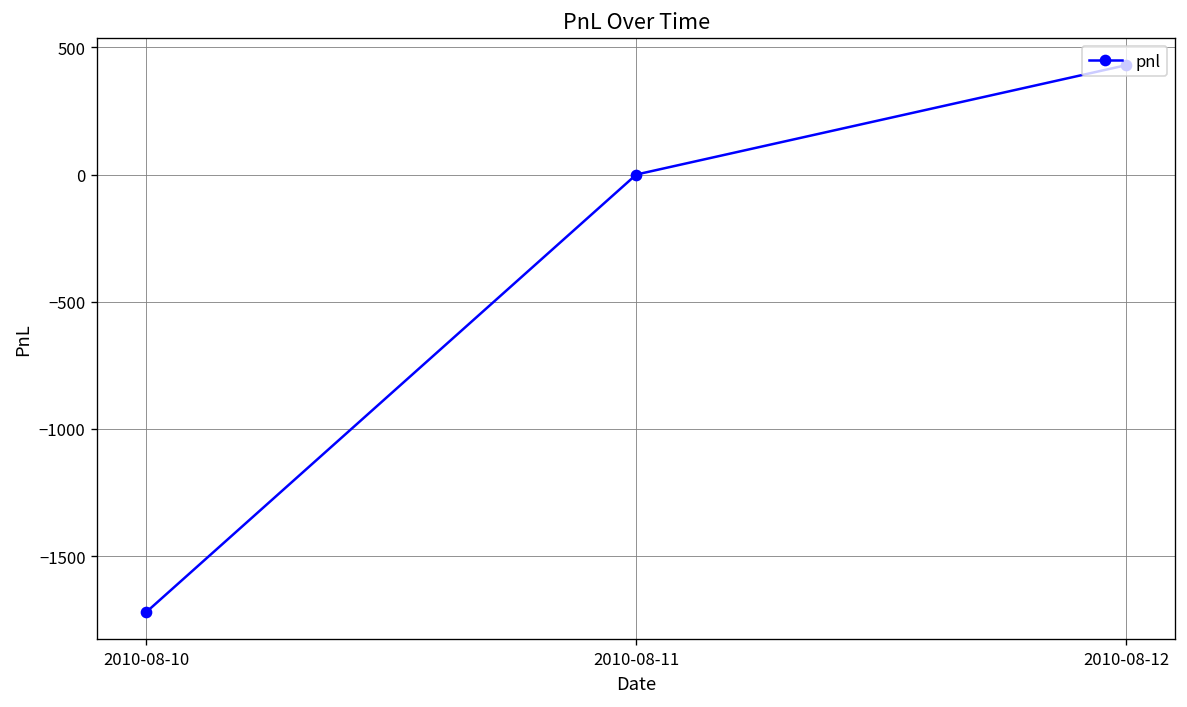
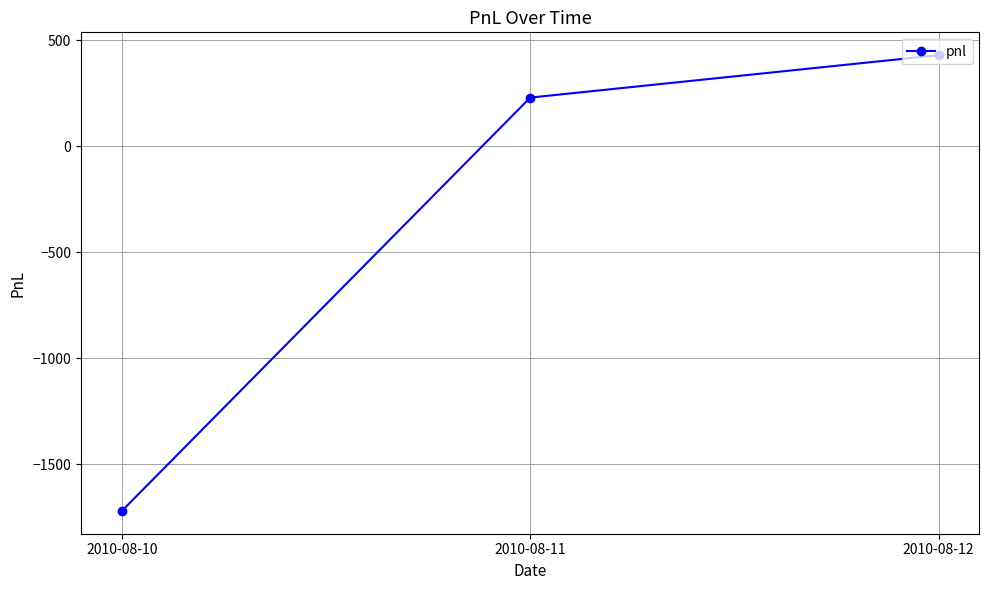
2010-08-11: 0 -> 230
